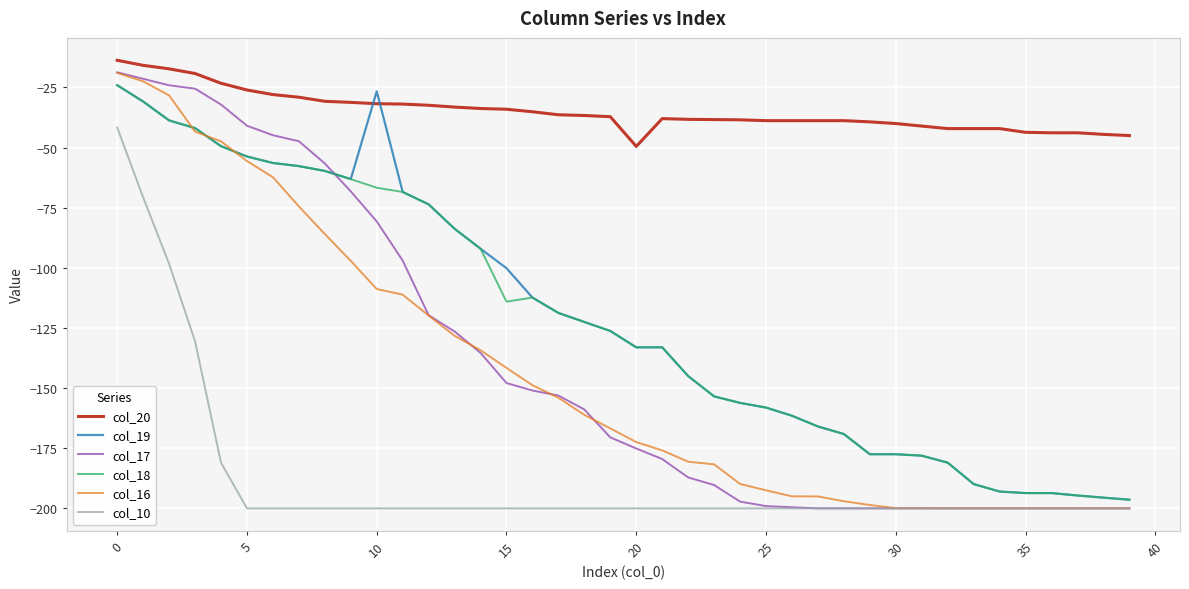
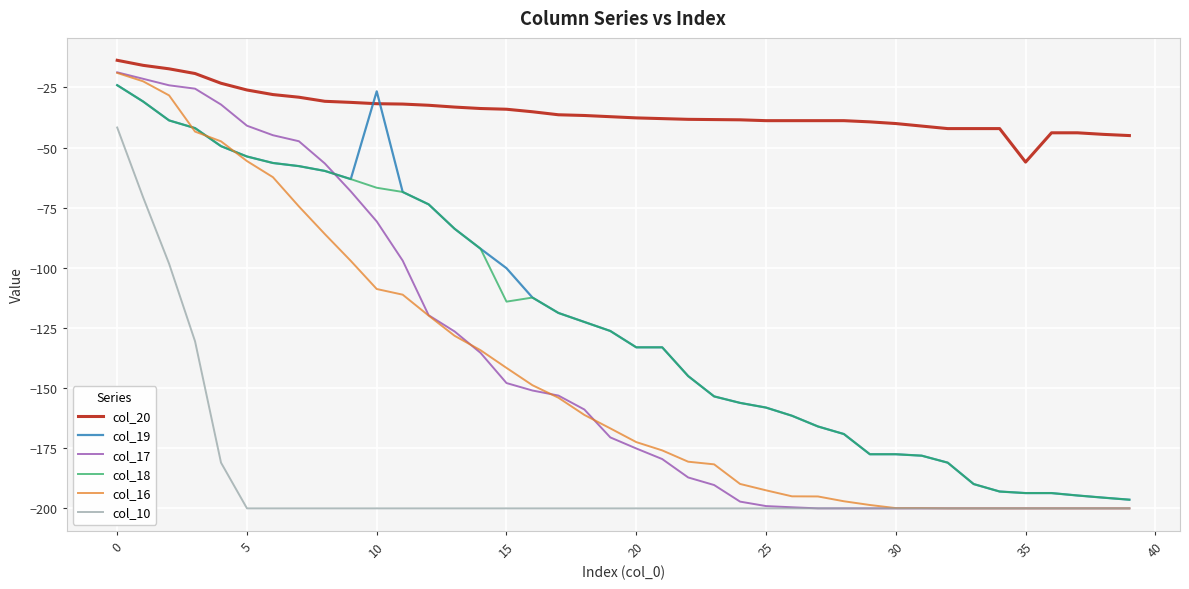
col_20, 20: -50 -> -38
col_20, 35: -44 -> -56
